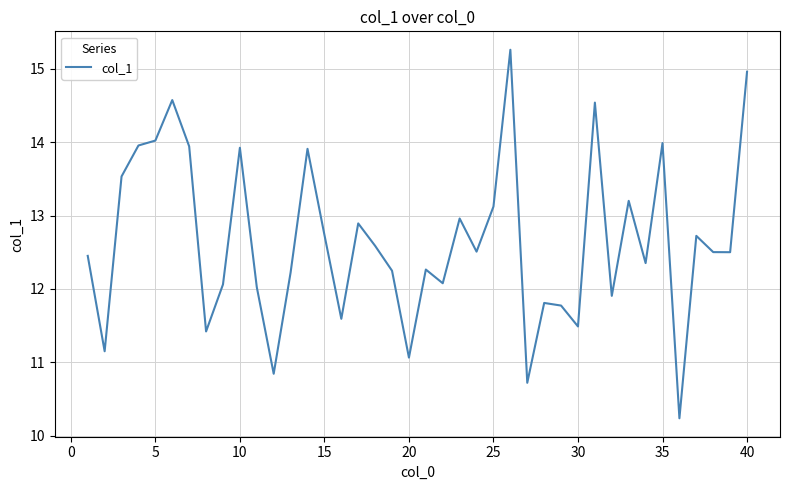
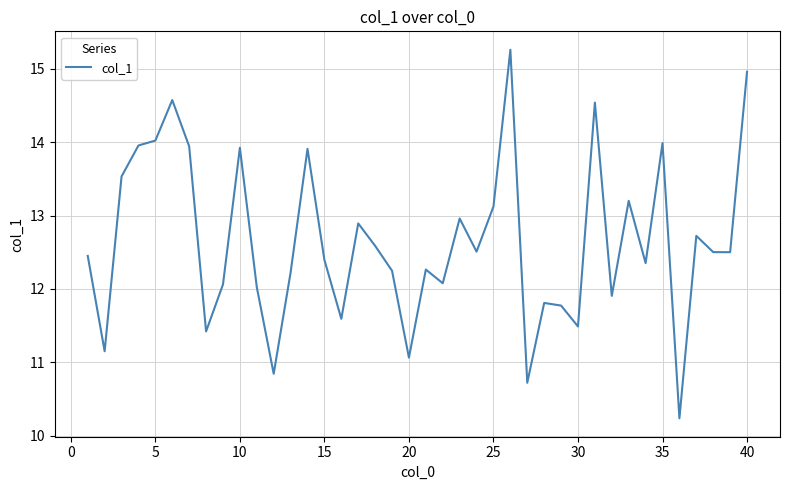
15: 12.7 -> 12.4
